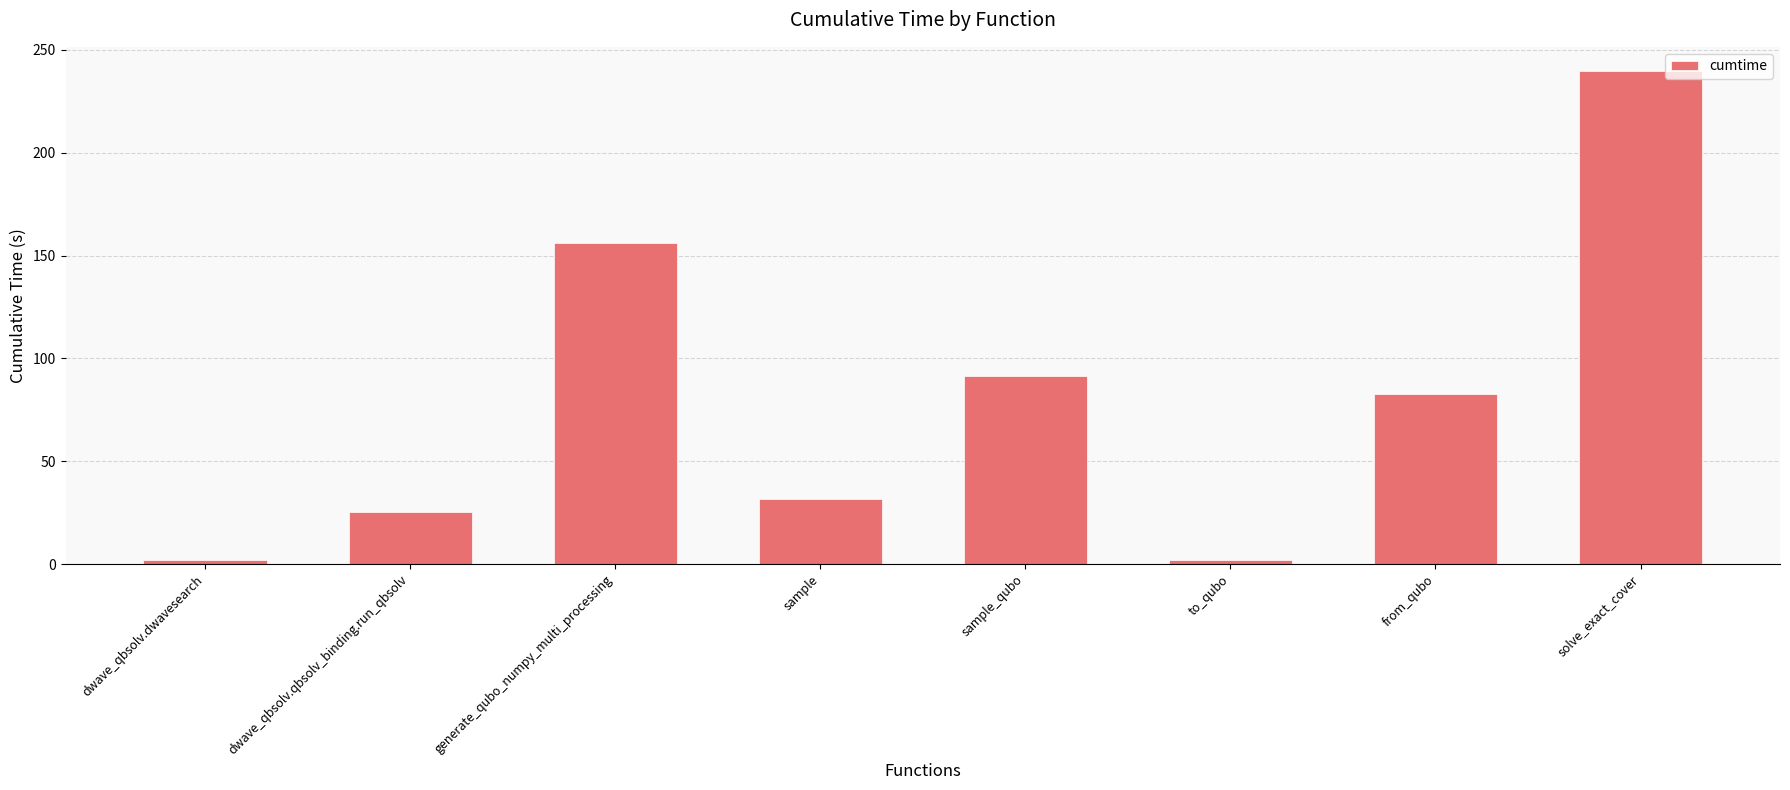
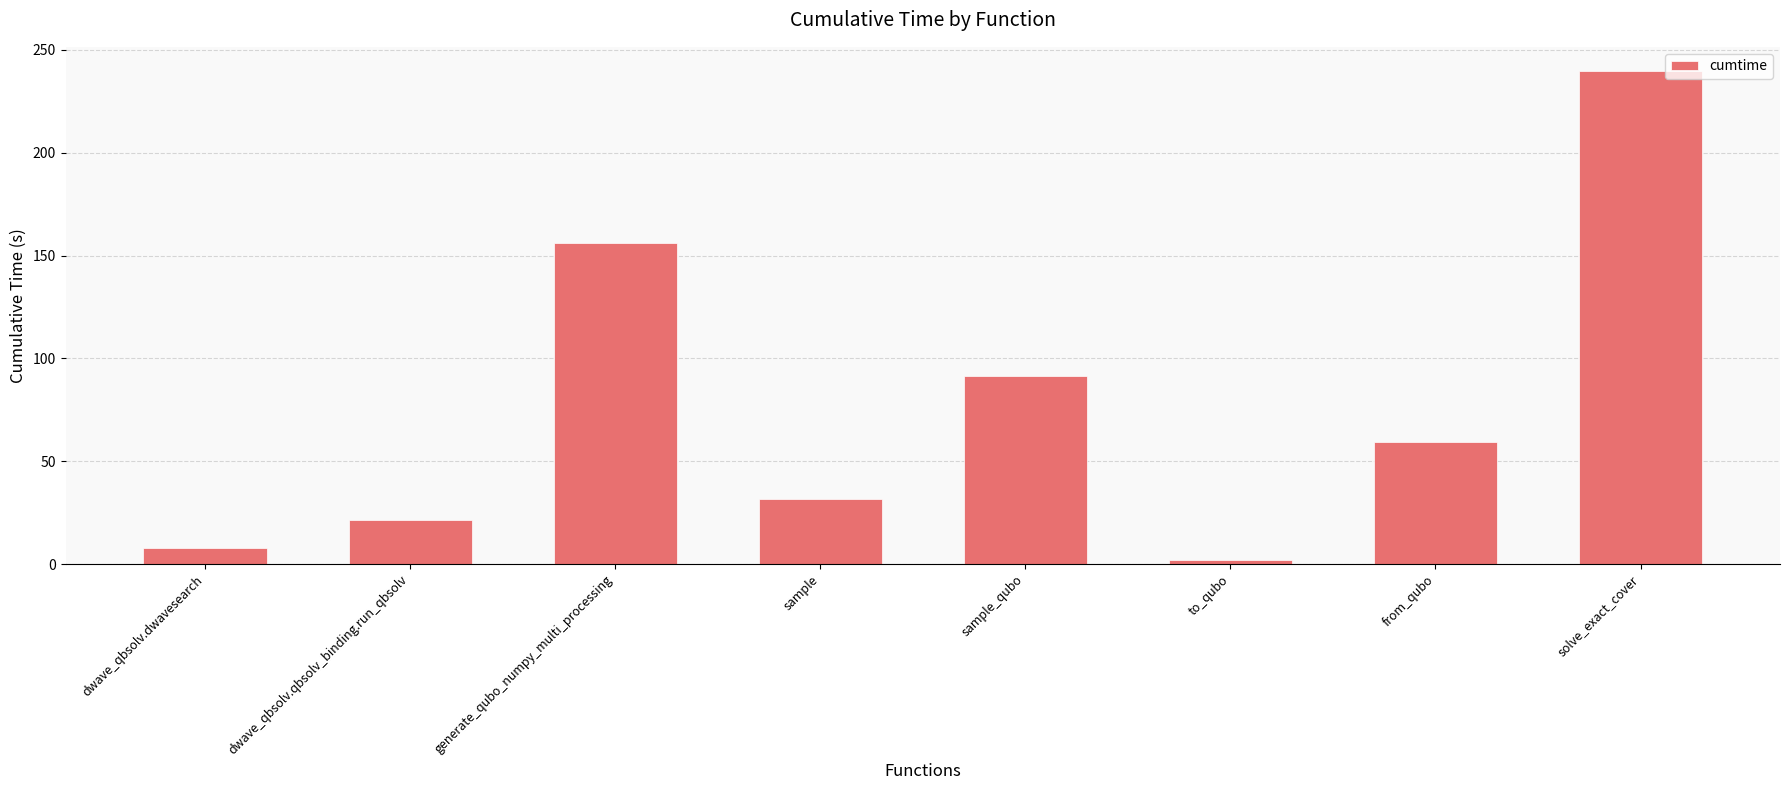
dwave_qbsolv.dwavesearch: 2 -> 8
dwave_qbsolv.qbsolv_binding.run_qbsolv: 25 -> 21
from_qubo: 83 -> 59
